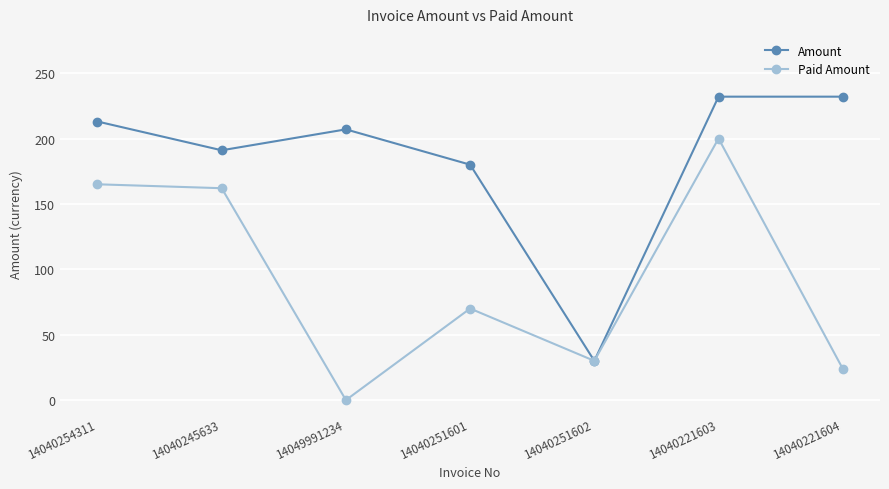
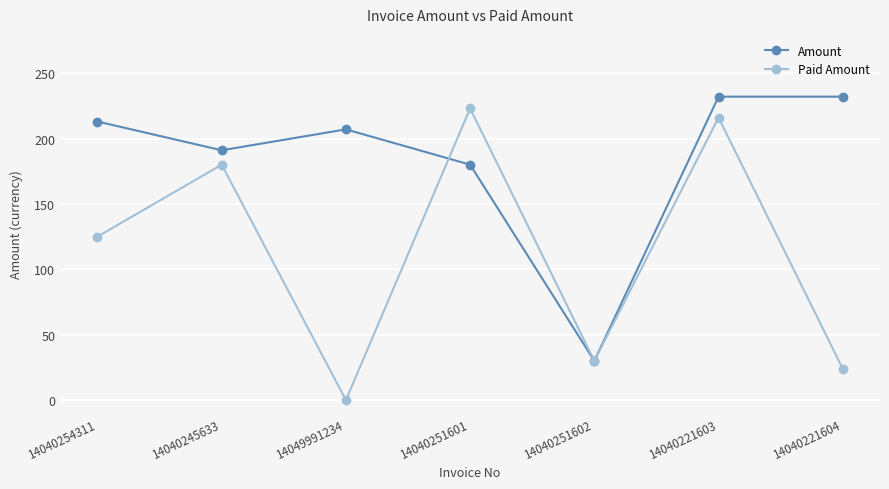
Paid Amount, 14040254311: 165 -> 125
Paid Amount, 14040245633: 162 -> 180
Paid Amount, 14040251601: 70 -> 223
Paid Amount, 14040221603: 200 -> 216
